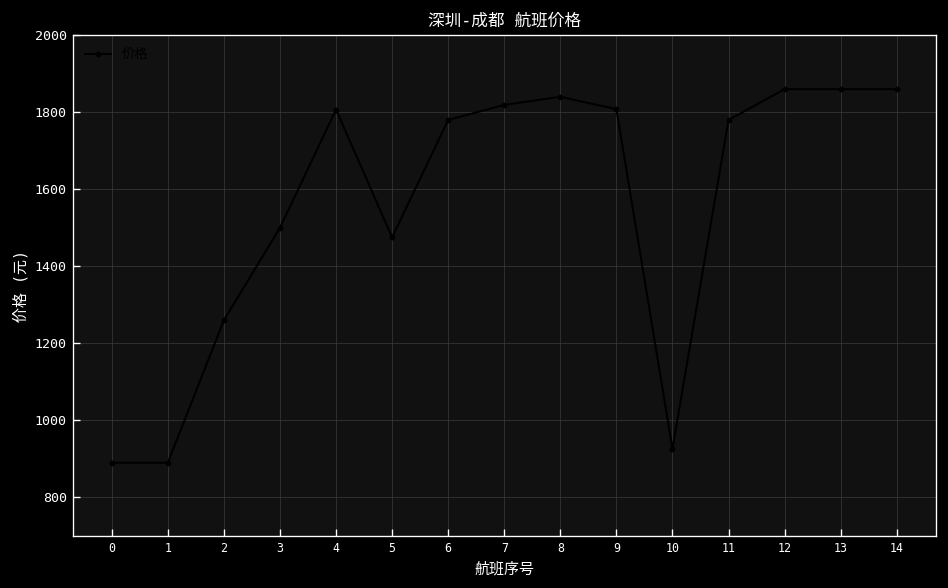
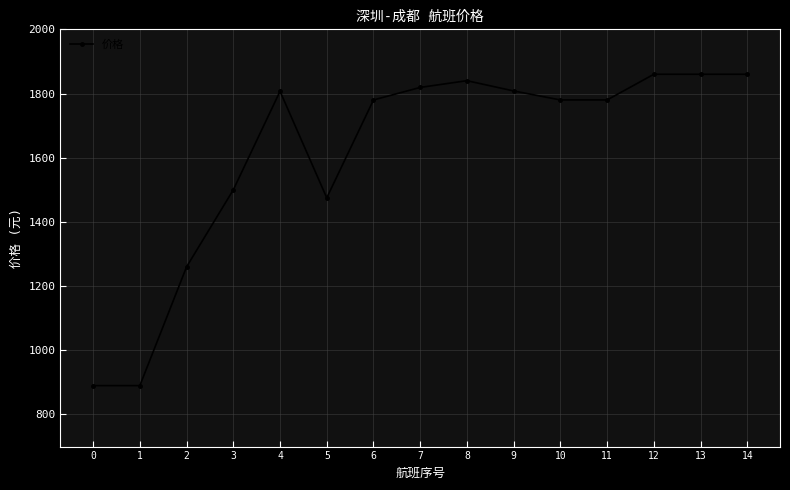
10: 930 -> 1780
